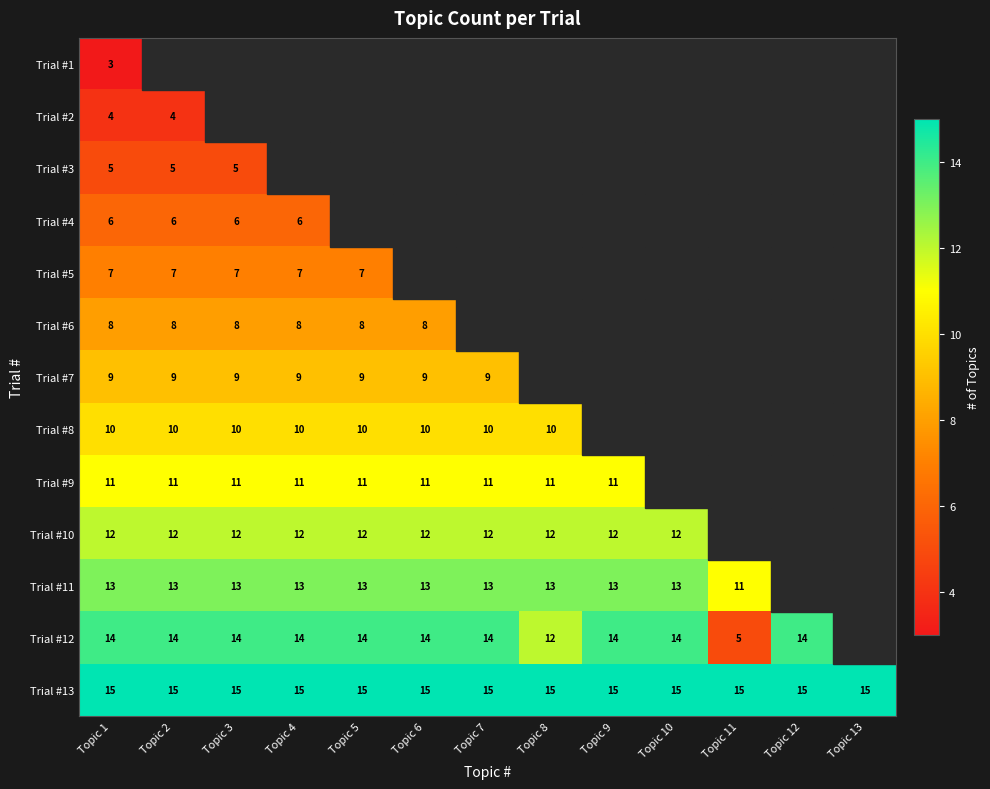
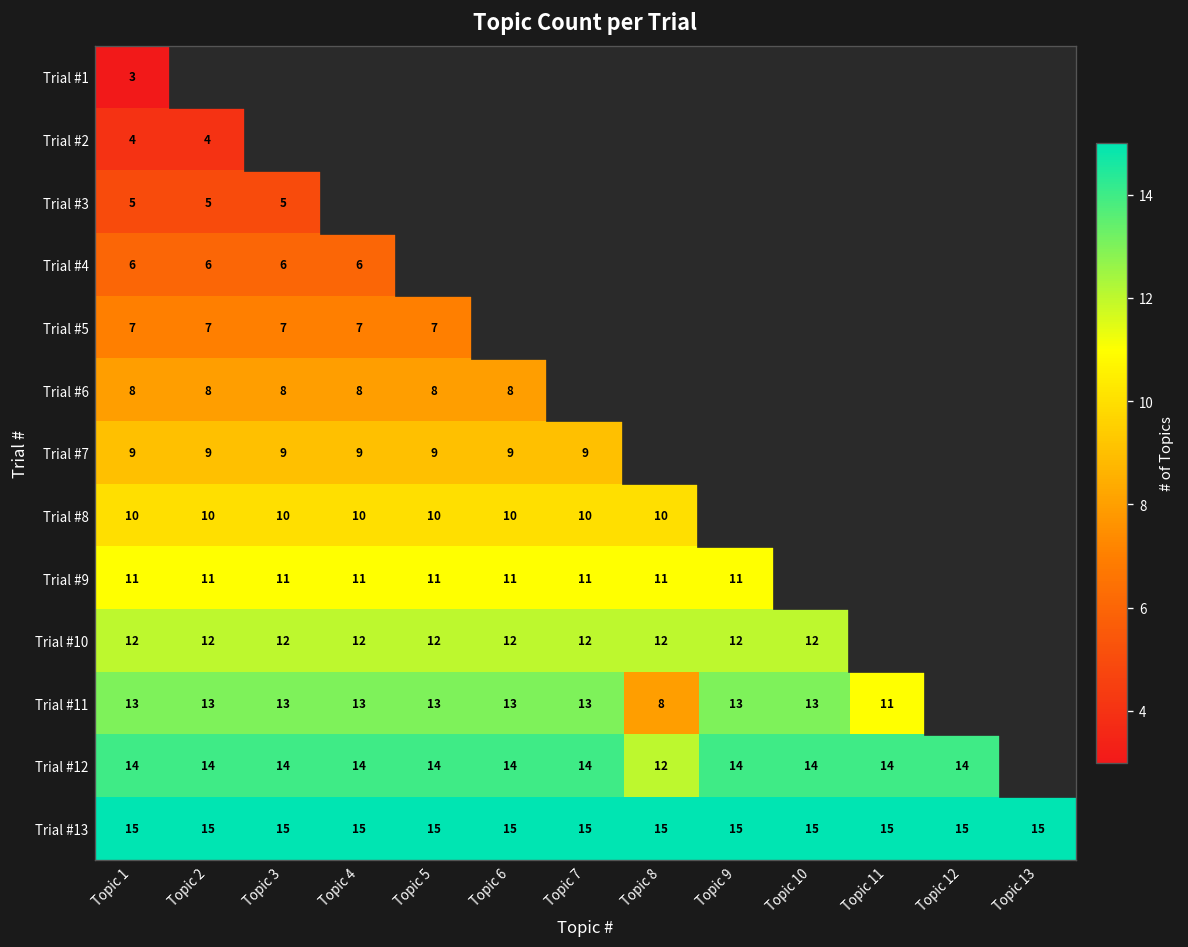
Trial #11, Topic 8: 13 -> 8
Trial #12, Topic 11: 5 -> 14
